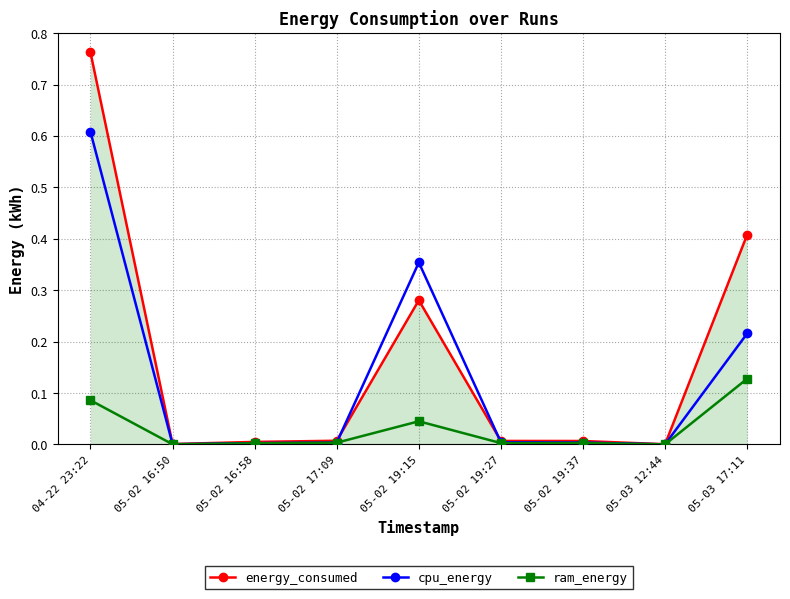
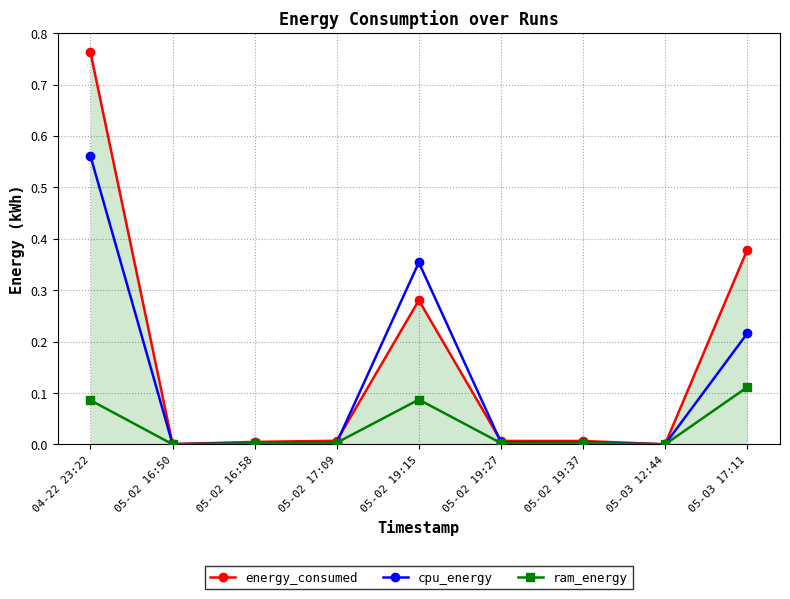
cpu_energy, 04-22 23:22: 0.61 -> 0.56
ram_energy, 05-02 19:15: 0.05 -> 0.09
energy_consumed, 05-03 17:11: 0.41 -> 0.38
ram_energy, 05-03 17:11: 0.13 -> 0.11
